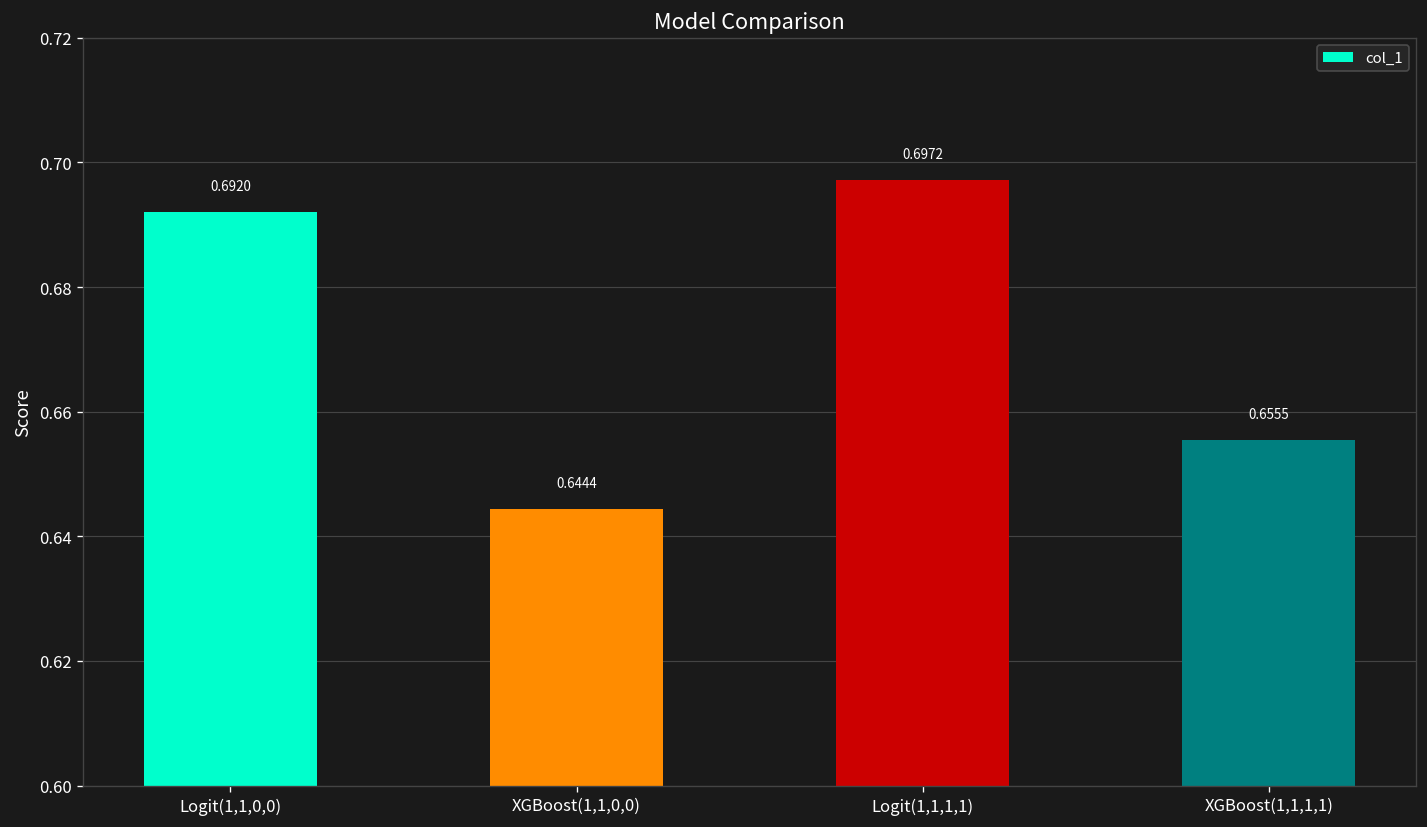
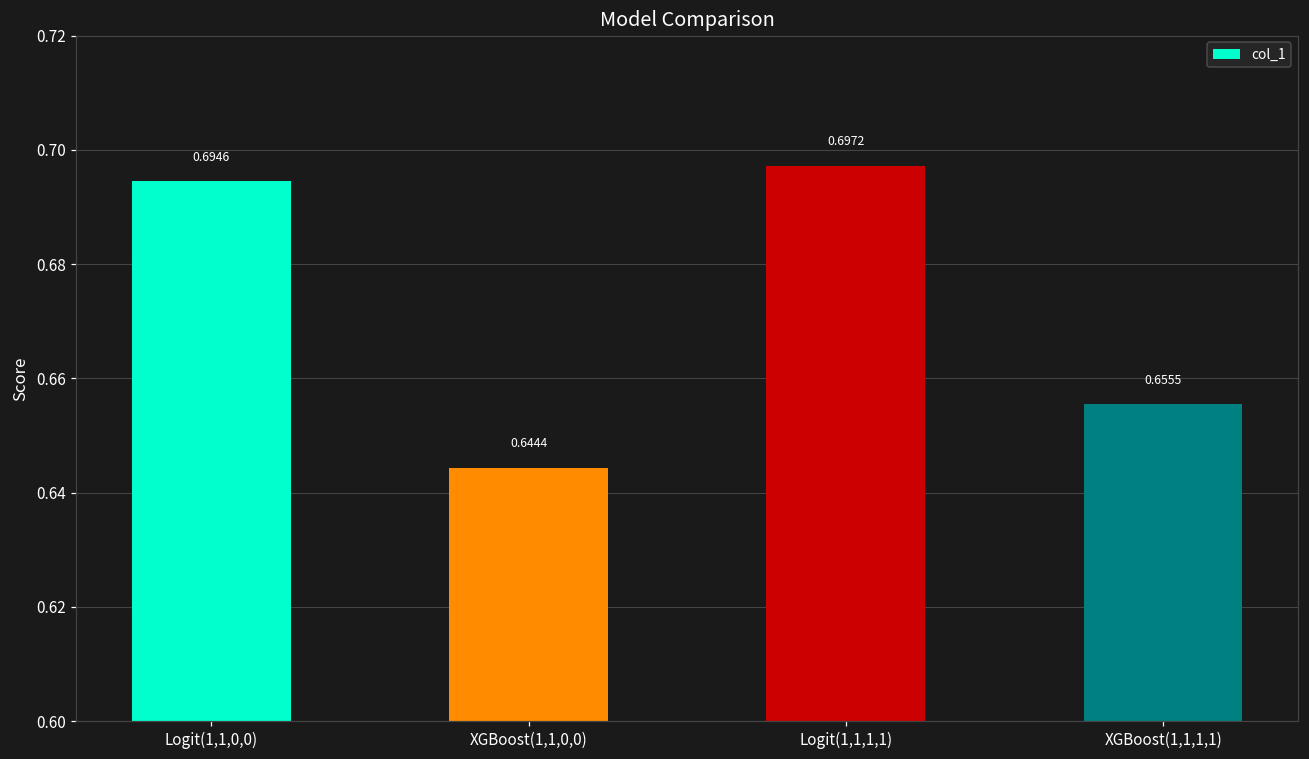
Logit(1,1,0,0): 0.6920 -> 0.6946
